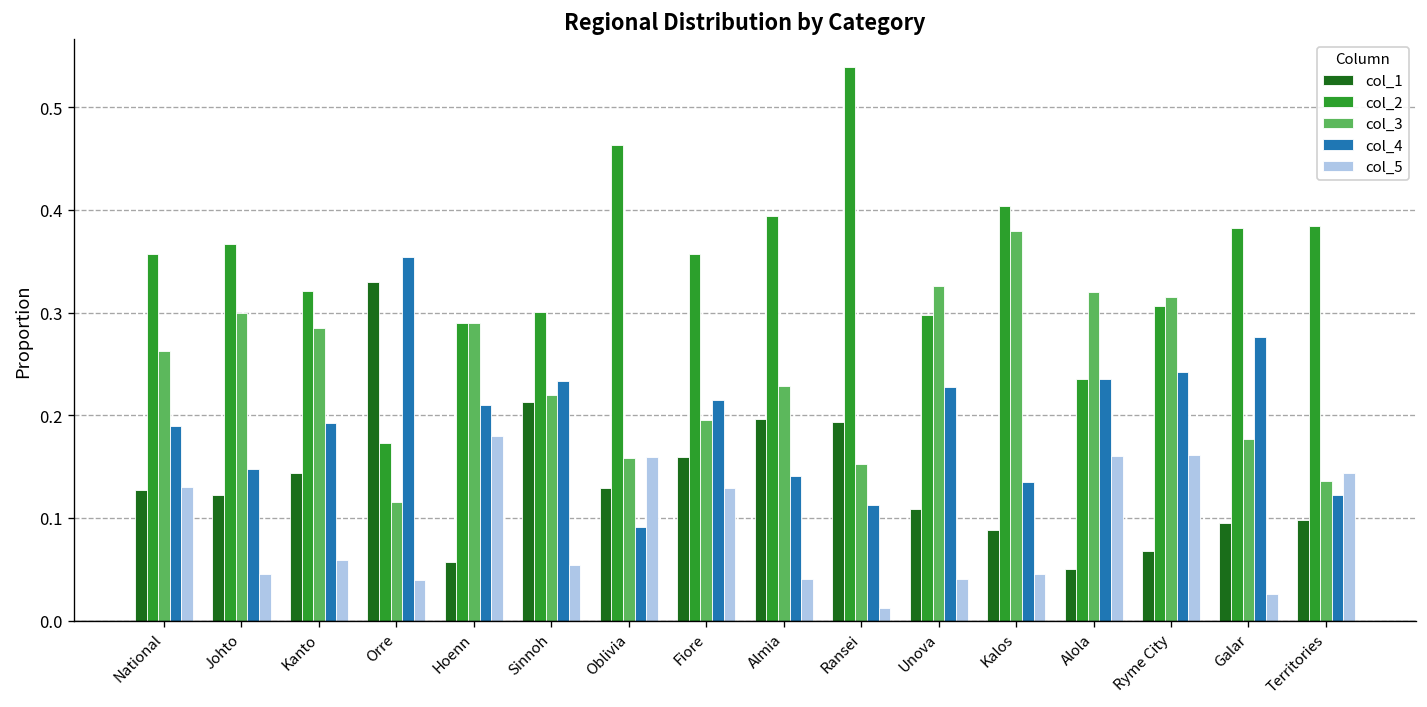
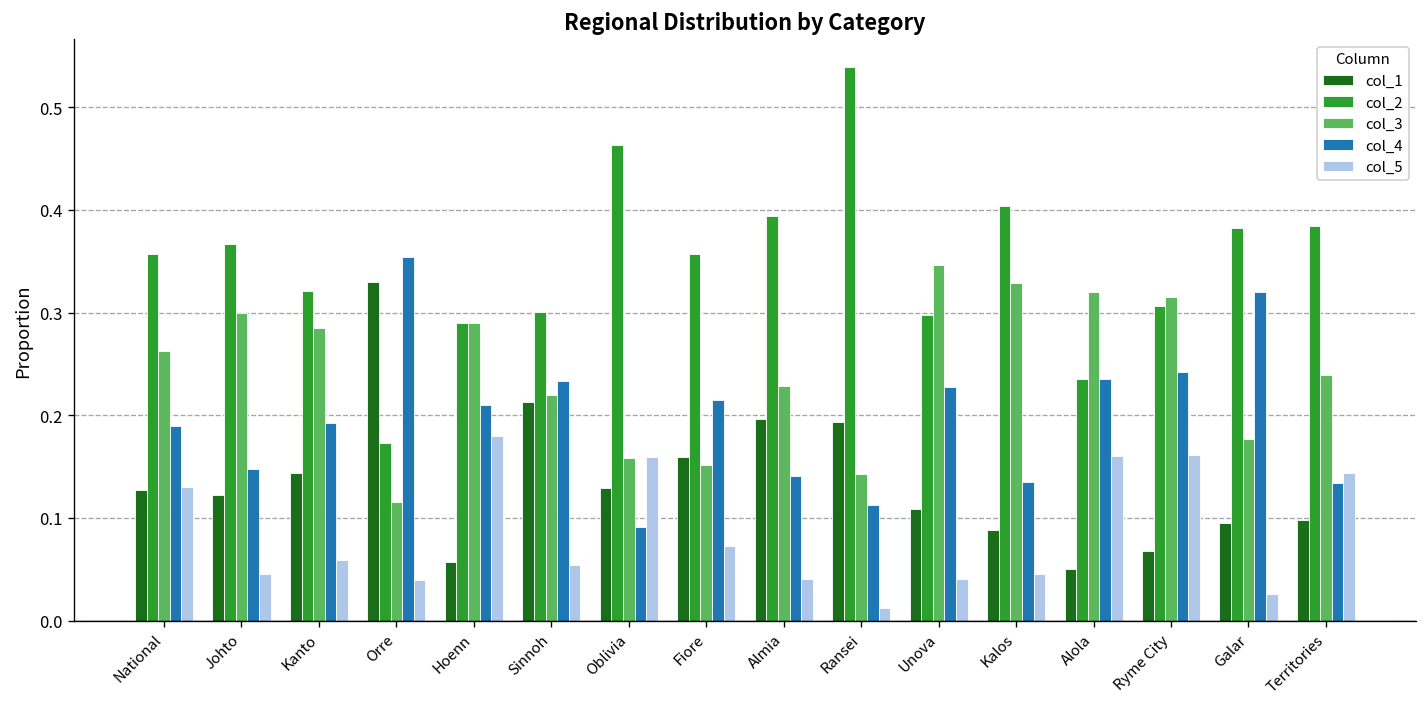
col_3, Fiore: 0.20 -> 0.15
col_5, Fiore: 0.13 -> 0.07
col_3, Ransei: 0.15 -> 0.14
col_3, Unova: 0.33 -> 0.35
col_3, Kalos: 0.38 -> 0.33
col_4, Galar: 0.28 -> 0.32
col_3, Territories: 0.14 -> 0.24
col_4, Territories: 0.12 -> 0.13
